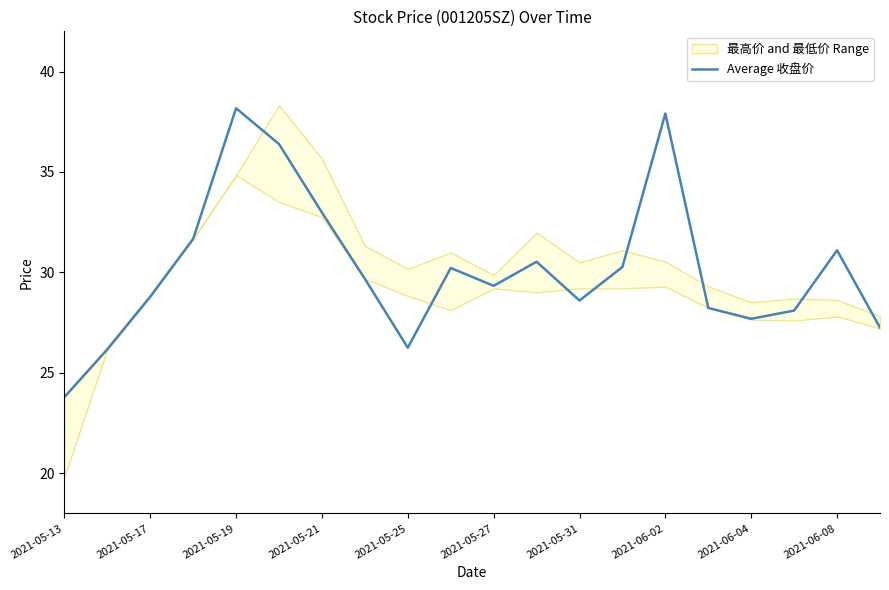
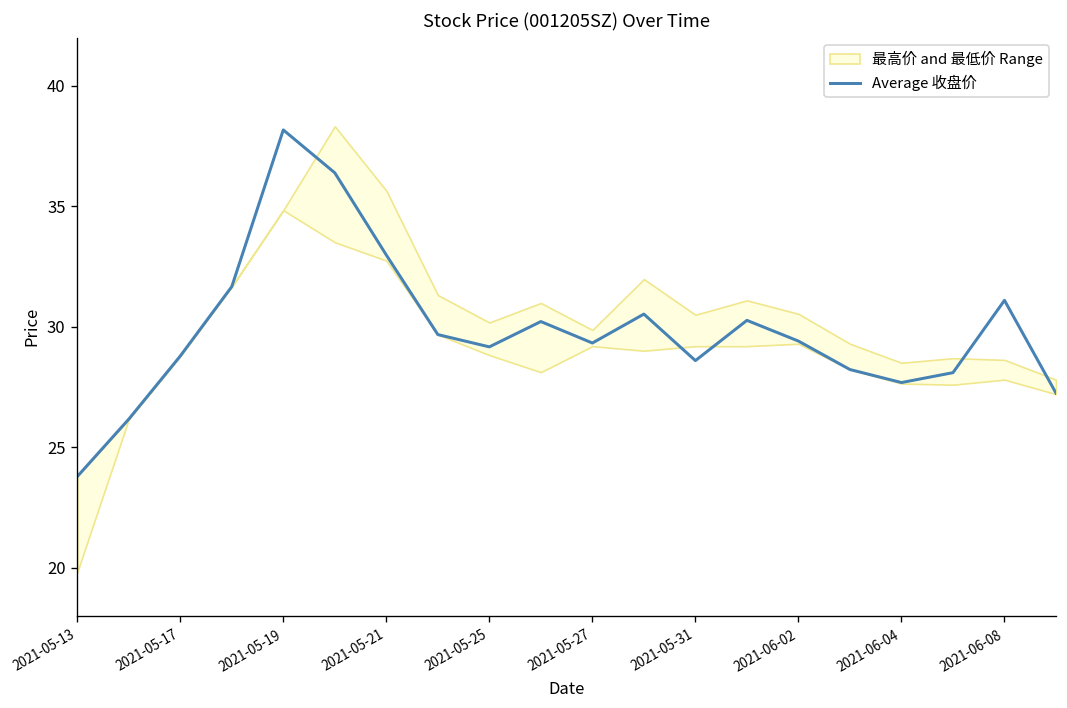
Average 收盘价, 2021-05-25: 26.3 -> 29.2
Average 收盘价, 2021-06-02: 37.9 -> 29.4
